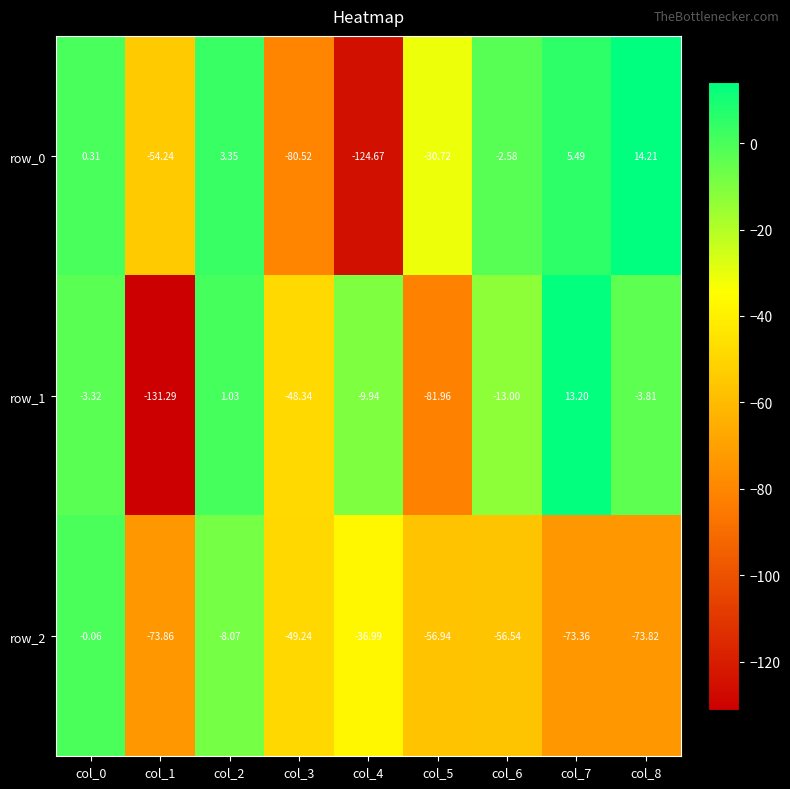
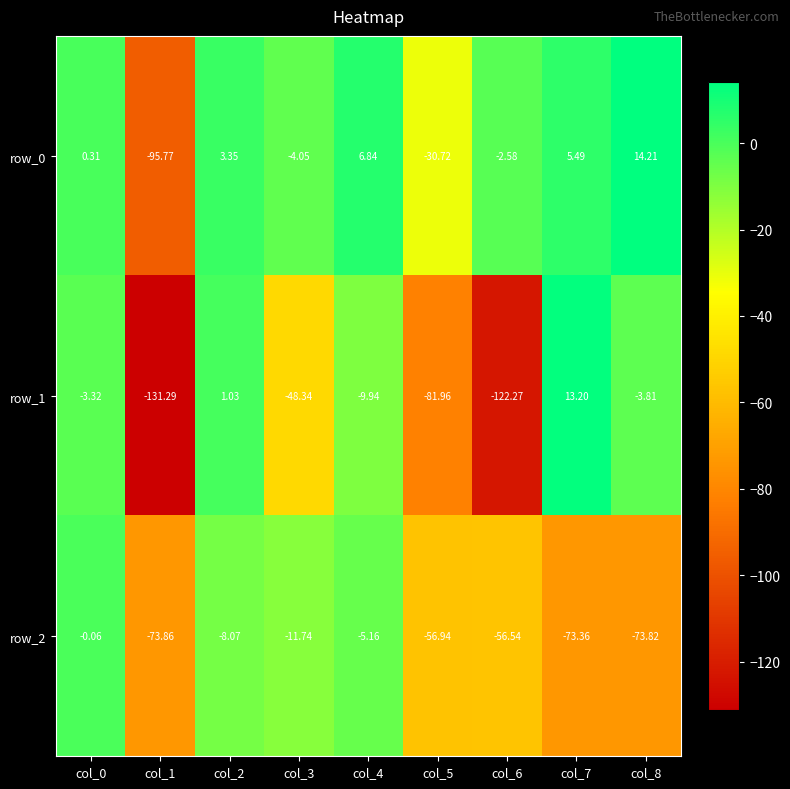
row_0, col_1: -54.24 -> -95.77
row_0, col_3: -80.52 -> -4.05
row_0, col_4: -124.67 -> 6.84
row_1, col_6: -13.00 -> -122.27
row_2, col_3: -49.24 -> -11.74
row_2, col_4: -36.99 -> -5.16
